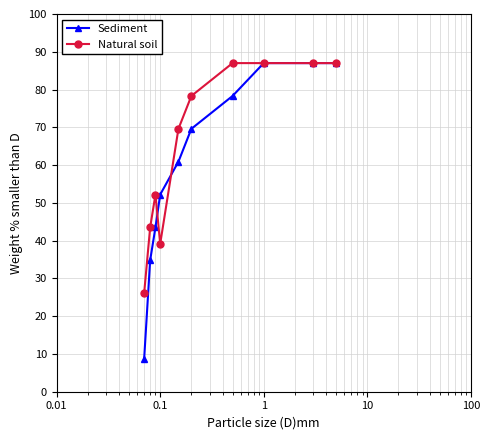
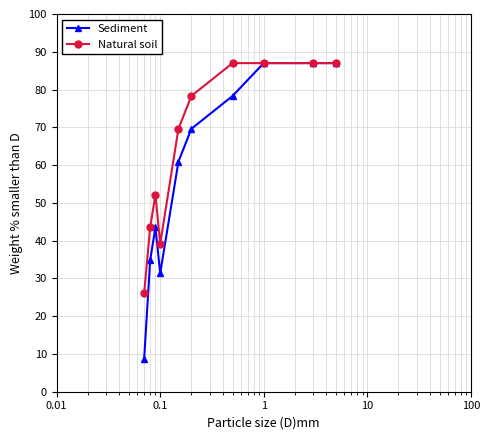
Sediment, 0.1: 52 -> 31
